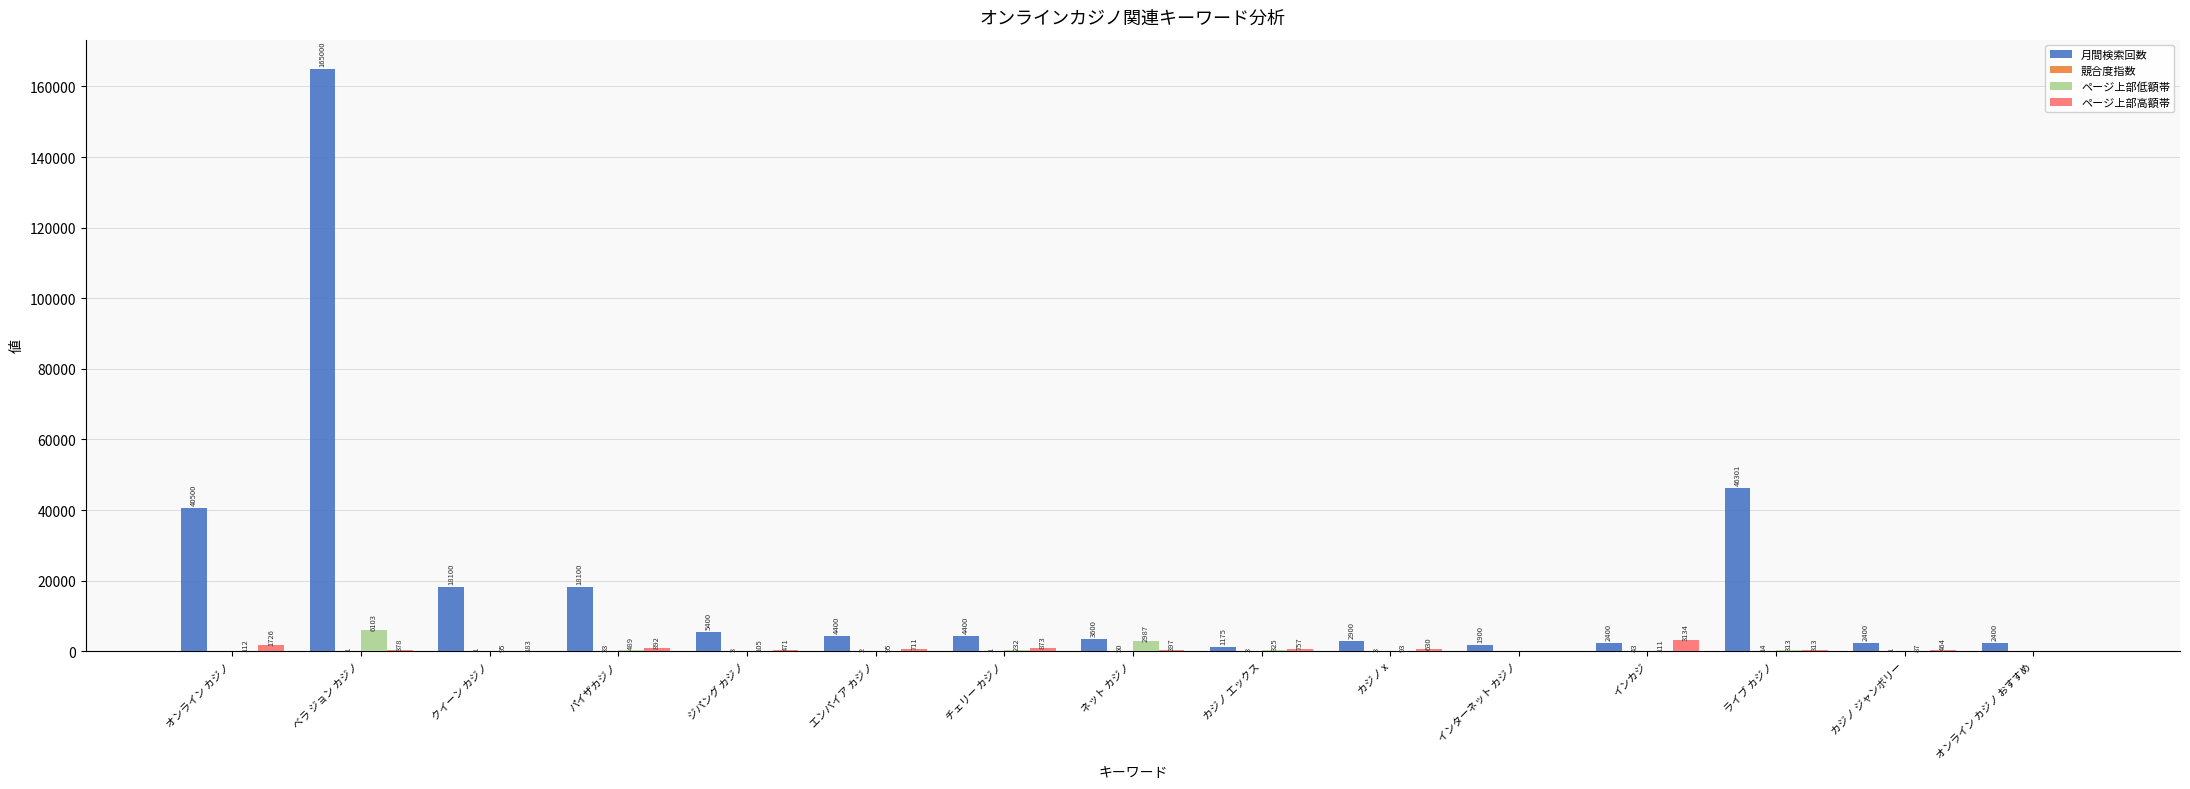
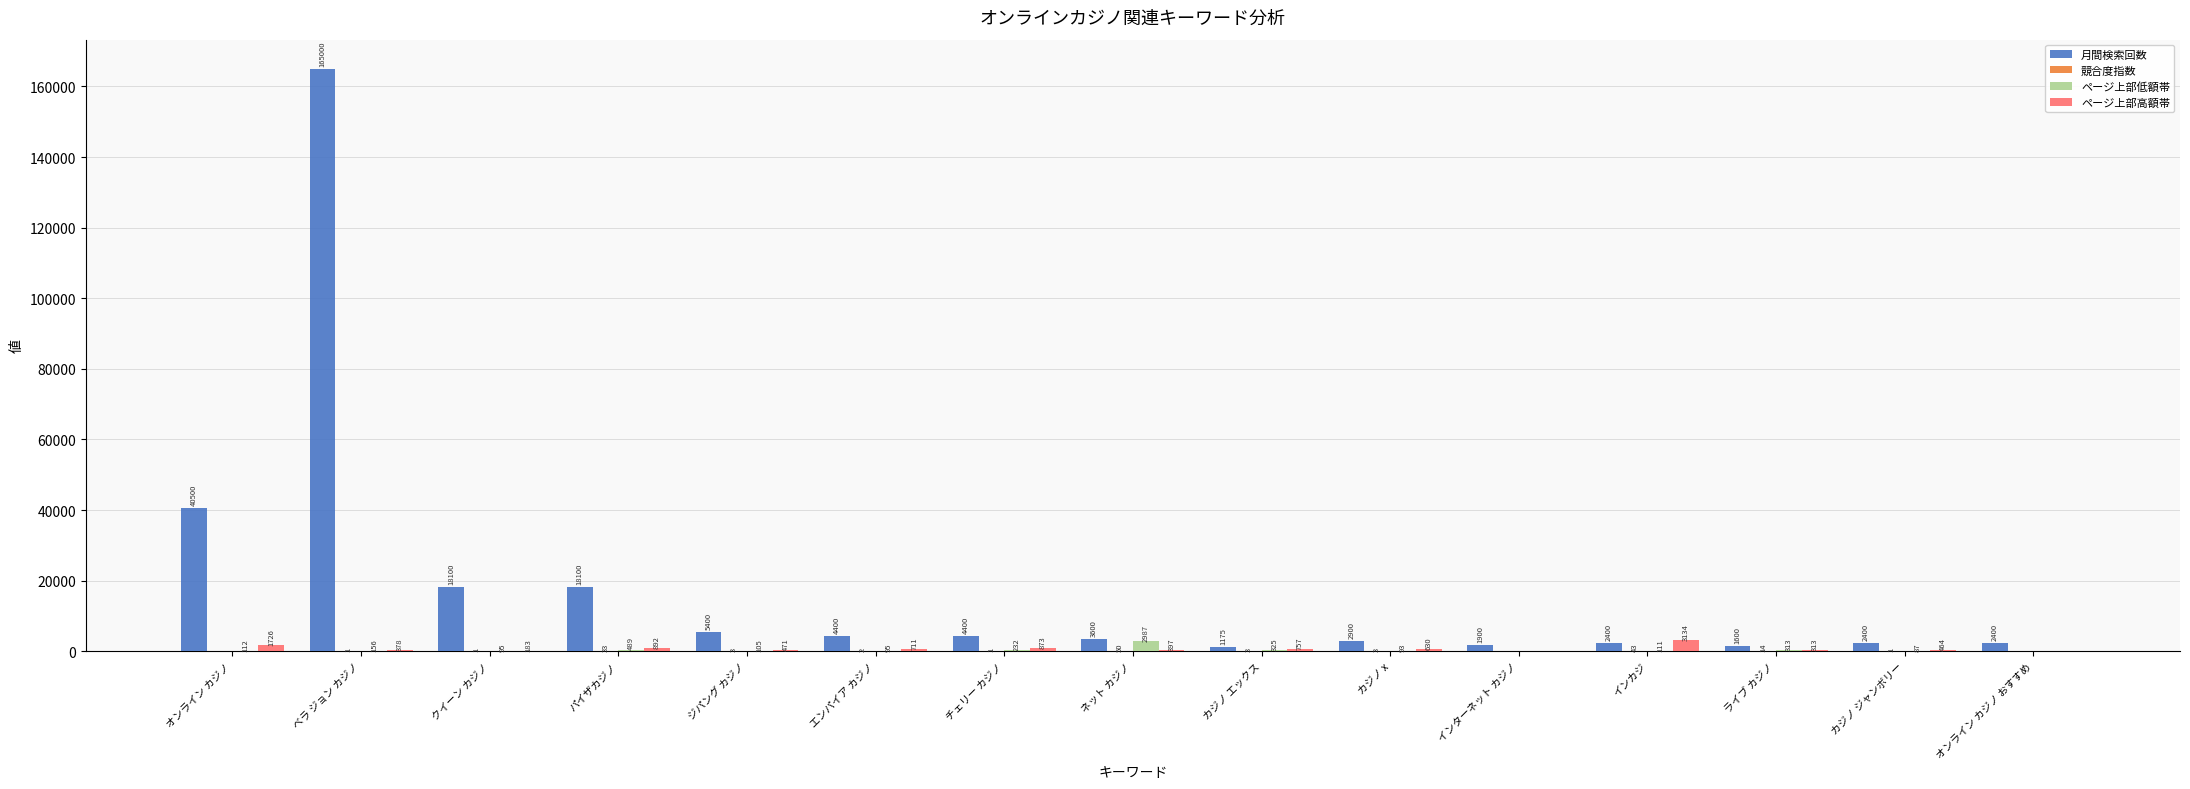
ページ上部低額帯, ベラ ジョン カジノ: 6103 -> 156
月間検索回数, ライブ カジノ: 46301 -> 1600
